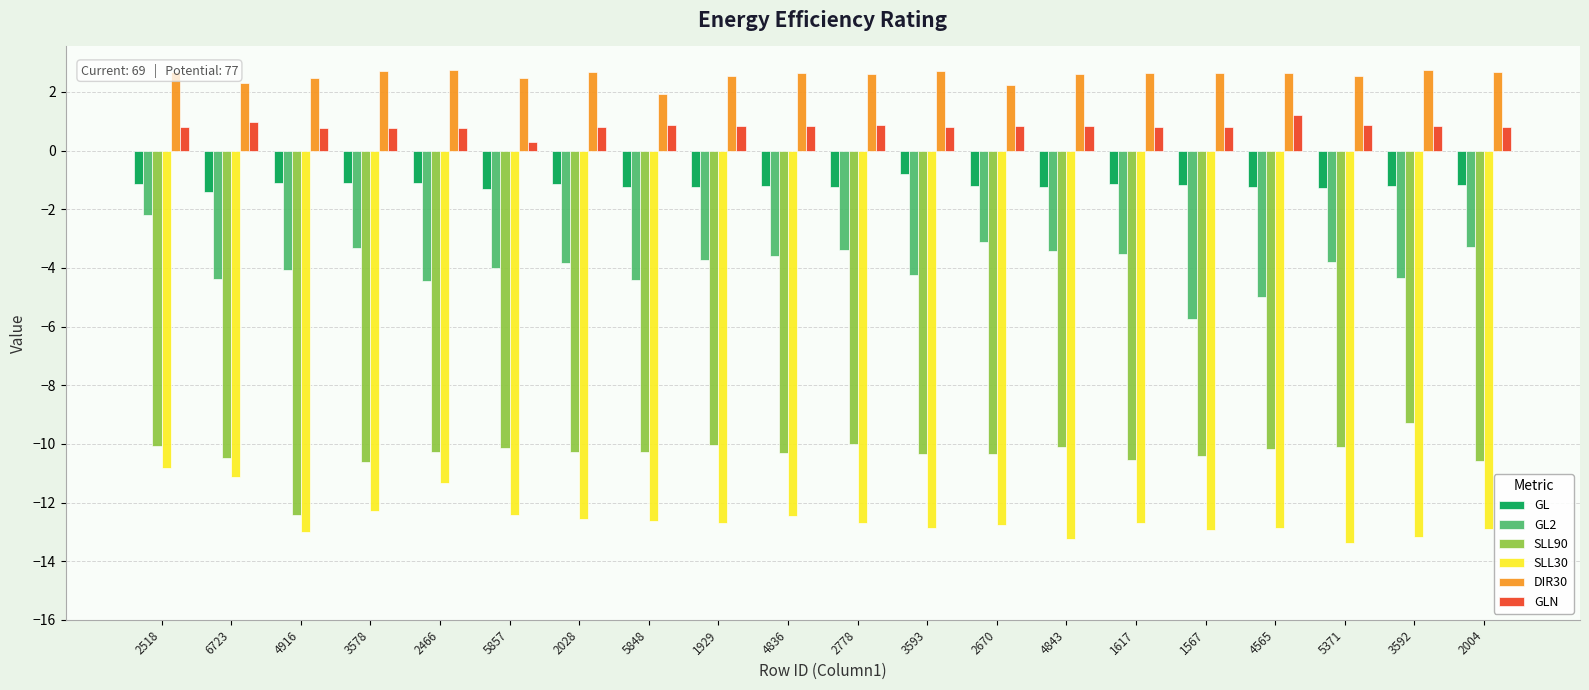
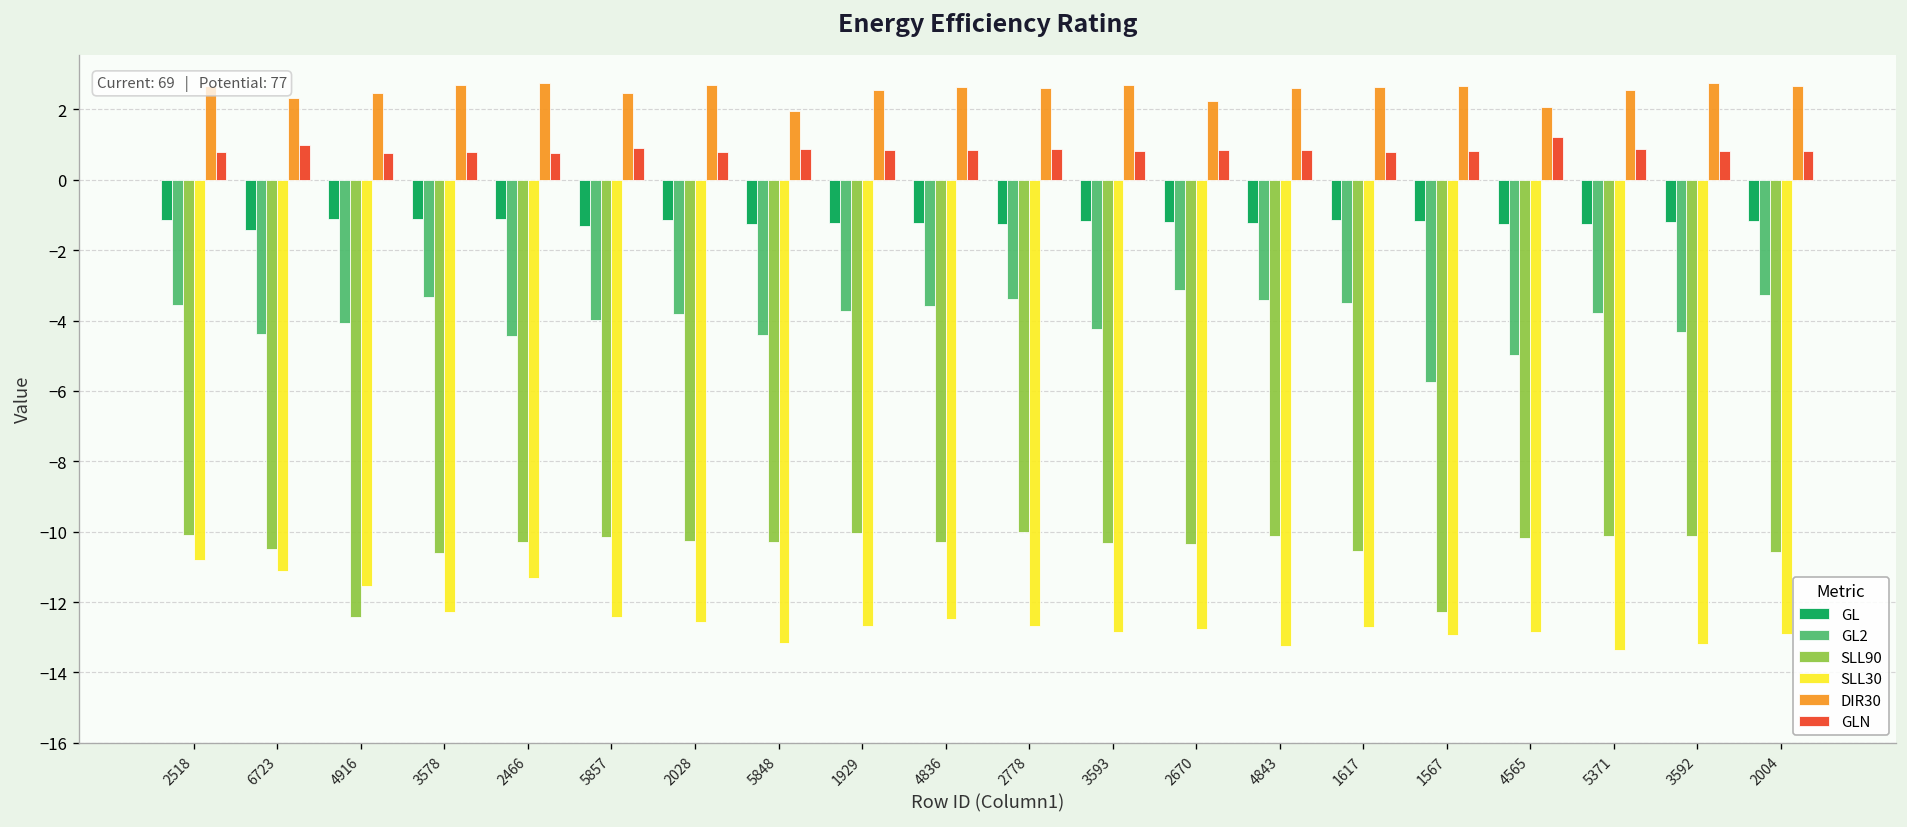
GL2, 2518: -2.2 -> -3.6
SLL30, 4916: -13.0 -> -11.5
GLN, 5857: 0.3 -> 0.9
SLL30, 5848: -12.6 -> -13.2
GL, 3593: -0.8 -> -1.2
SLL90, 1567: -10.4 -> -12.3
DIR30, 4565: 2.6 -> 2.1
SLL90, 3592: -9.3 -> -10.1
